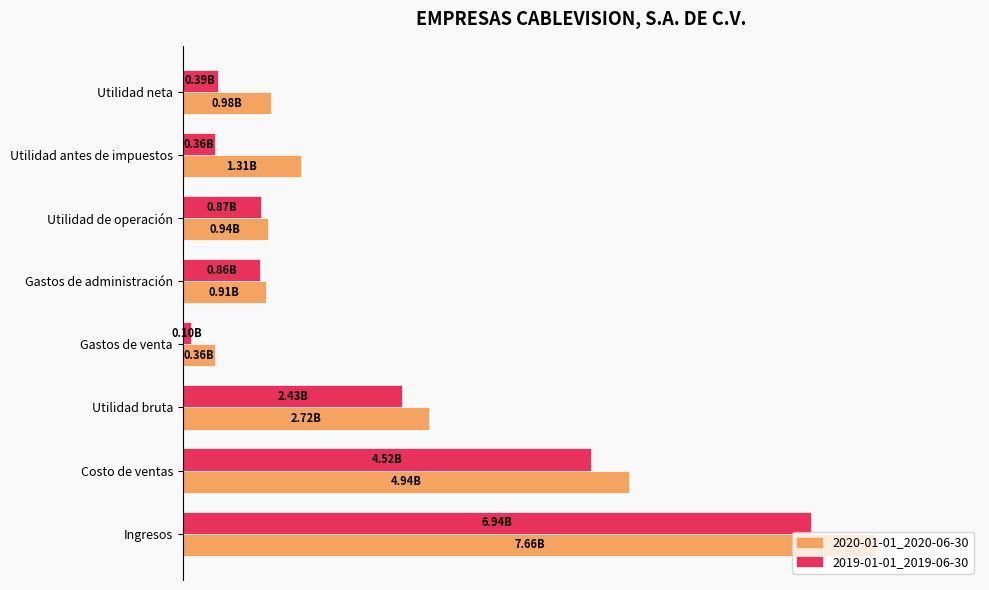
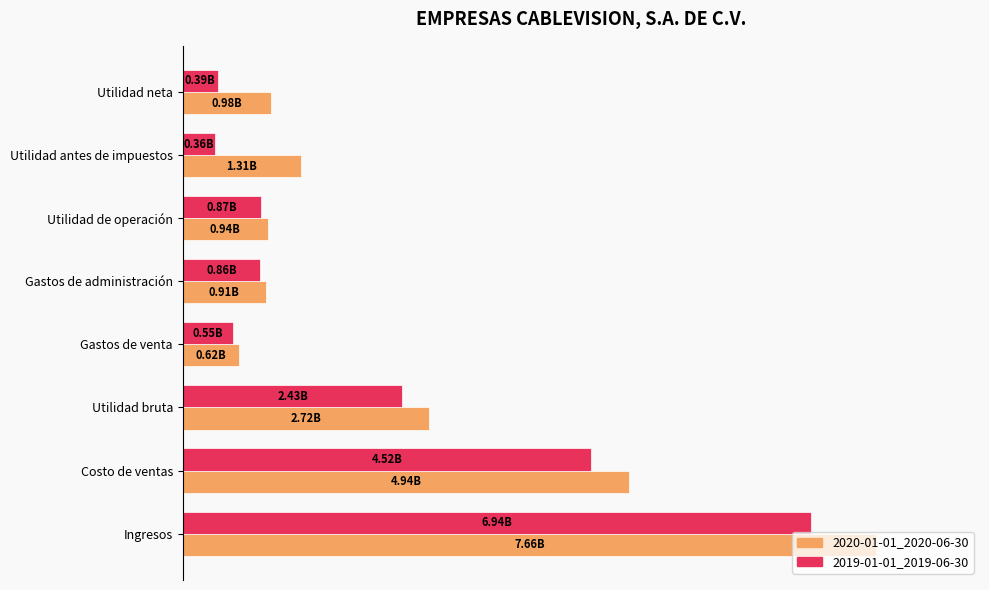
2019-01-01_2019-06-30, Gastos de venta: 0.10B -> 0.55B
2020-01-01_2020-06-30, Gastos de venta: 0.36B -> 0.62B
